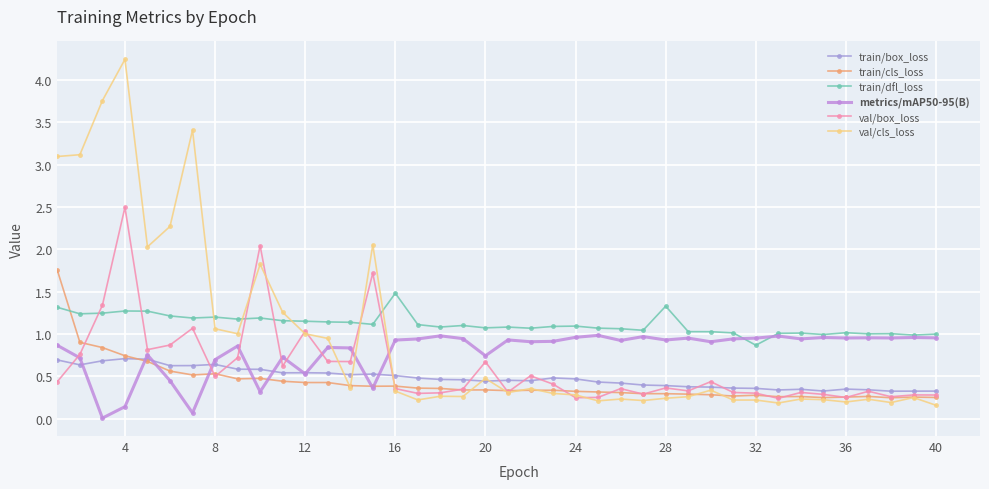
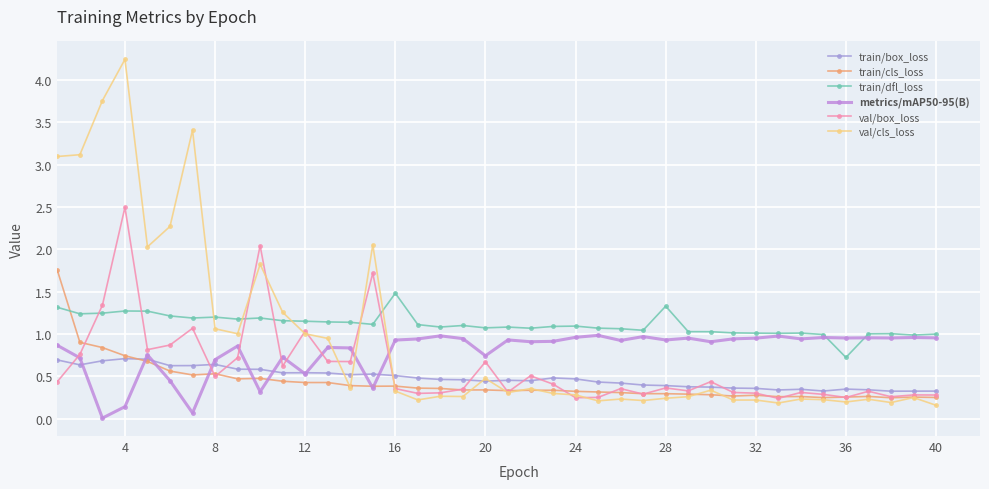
train/dfl_loss, 32: 0.9 -> 1.0
train/dfl_loss, 36: 1.0 -> 0.7
